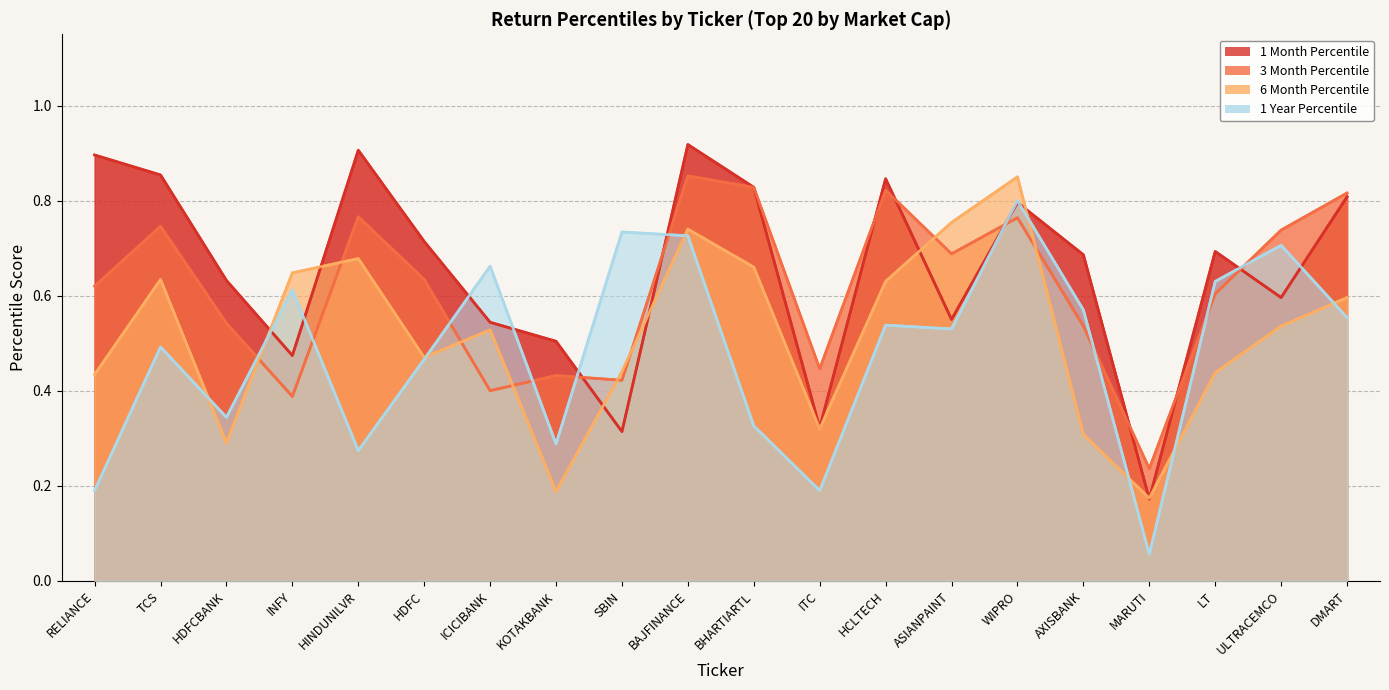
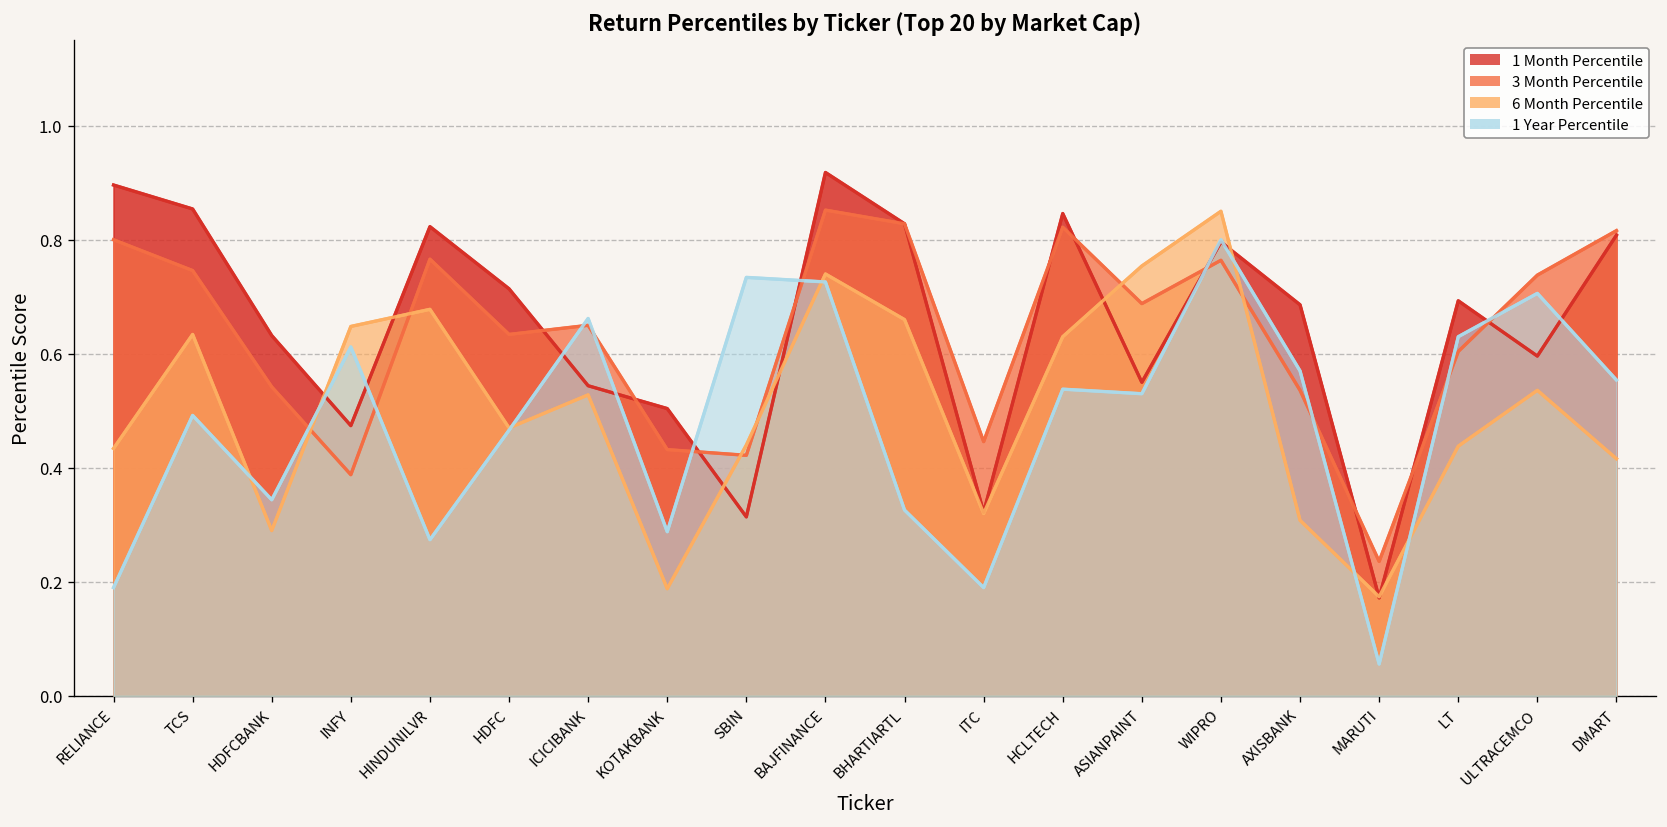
3 Month Percentile, RELIANCE: 0.62 -> 0.80
1 Month Percentile, HINDUNILVR: 0.91 -> 0.82
3 Month Percentile, ICICIBANK: 0.40 -> 0.65
6 Month Percentile, DMART: 0.60 -> 0.42
